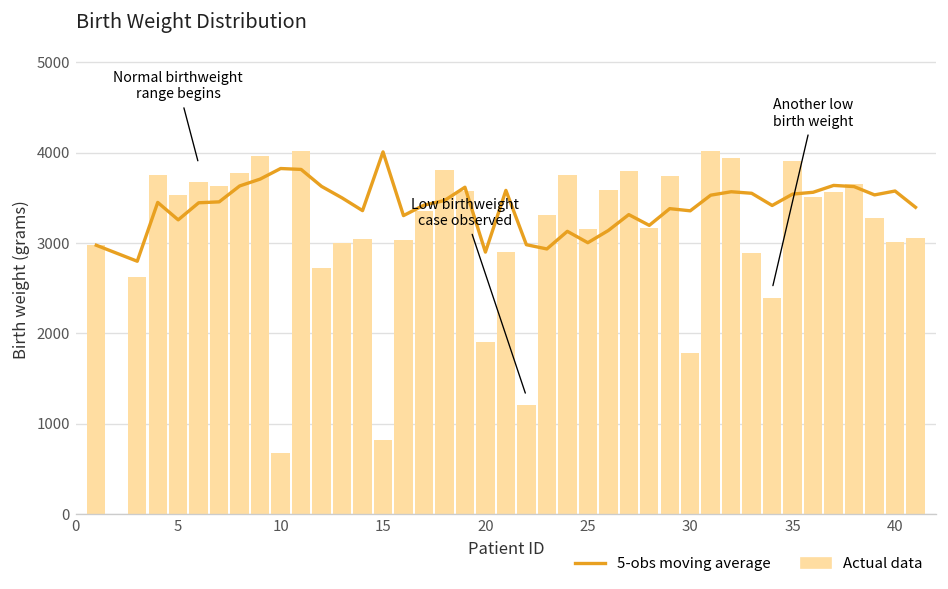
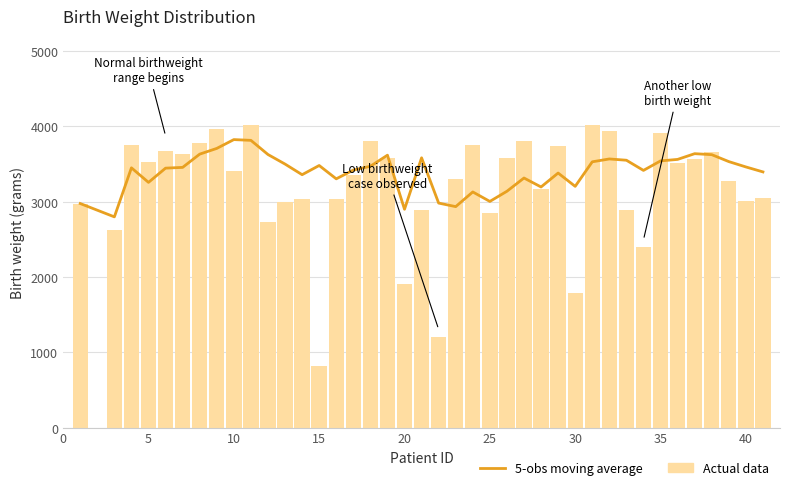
Actual data, 10: 700 -> 3400
5-obs moving average, 15: 4000 -> 3500
Actual data, 25: 3200 -> 2800
5-obs moving average, 30: 3400 -> 3200
5-obs moving average, 40: 3600 -> 3500
